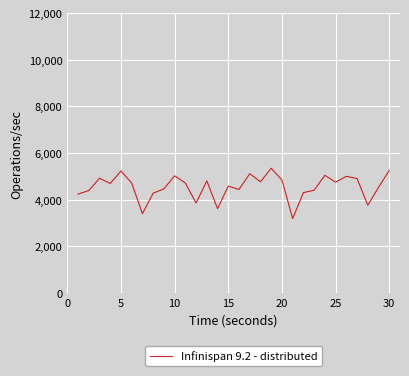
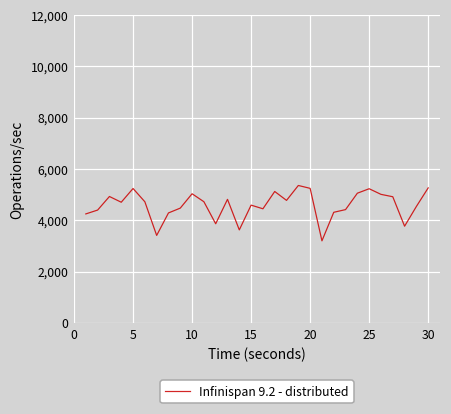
20: 4,800 -> 5,200
25: 4,800 -> 5,200
